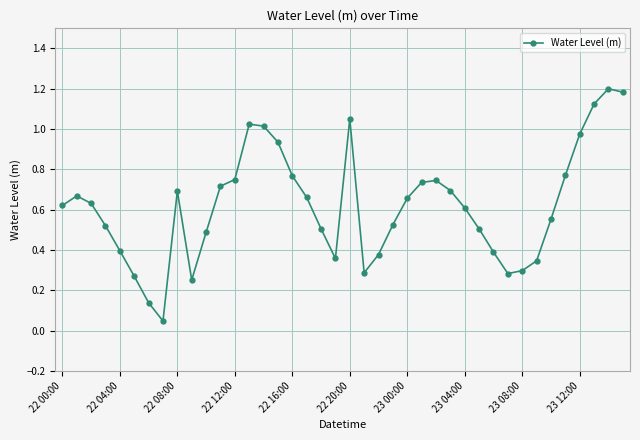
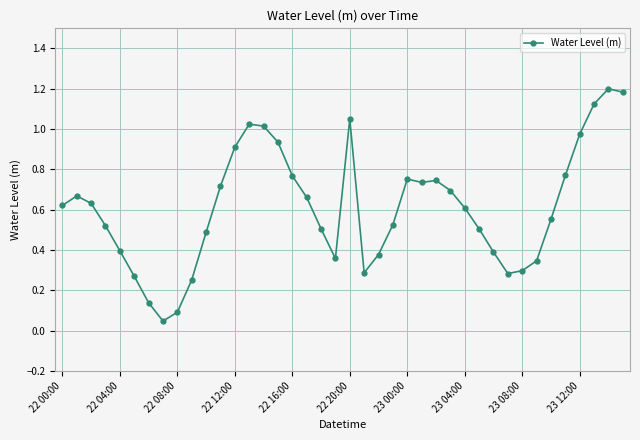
22 08:00: 0.69 -> 0.09
22 12:00: 0.75 -> 0.91
23 00:00: 0.66 -> 0.75
